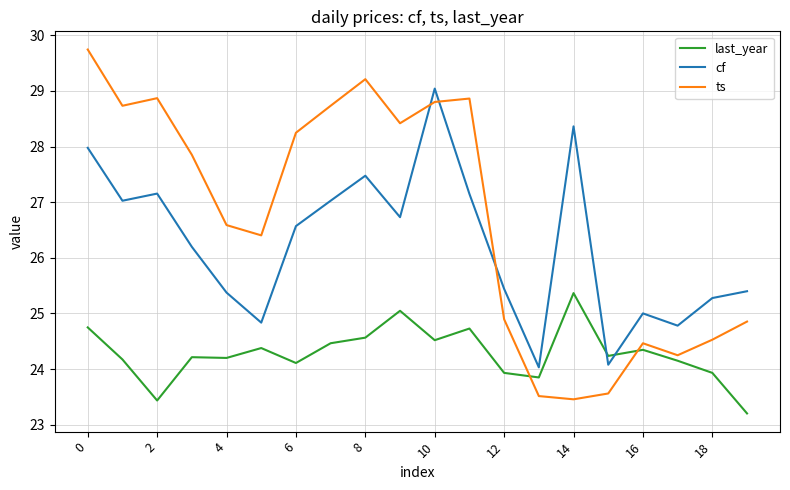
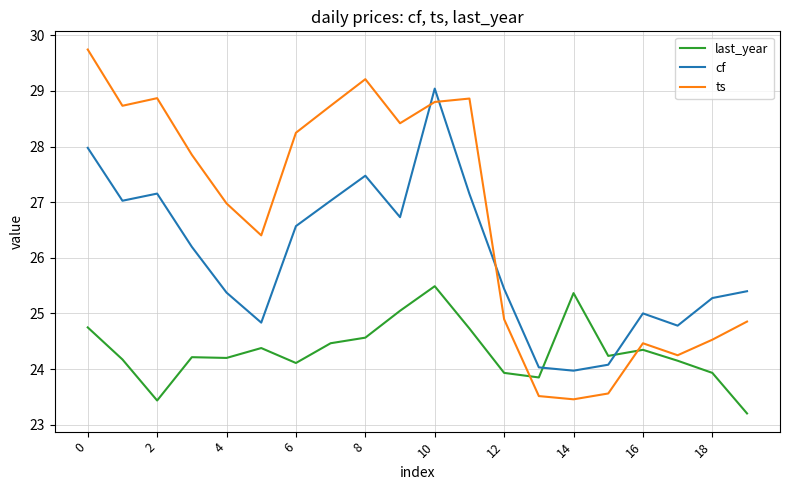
ts, 4: 26.6 -> 27.0
last_year, 10: 24.5 -> 25.5
cf, 14: 28.4 -> 24.0
